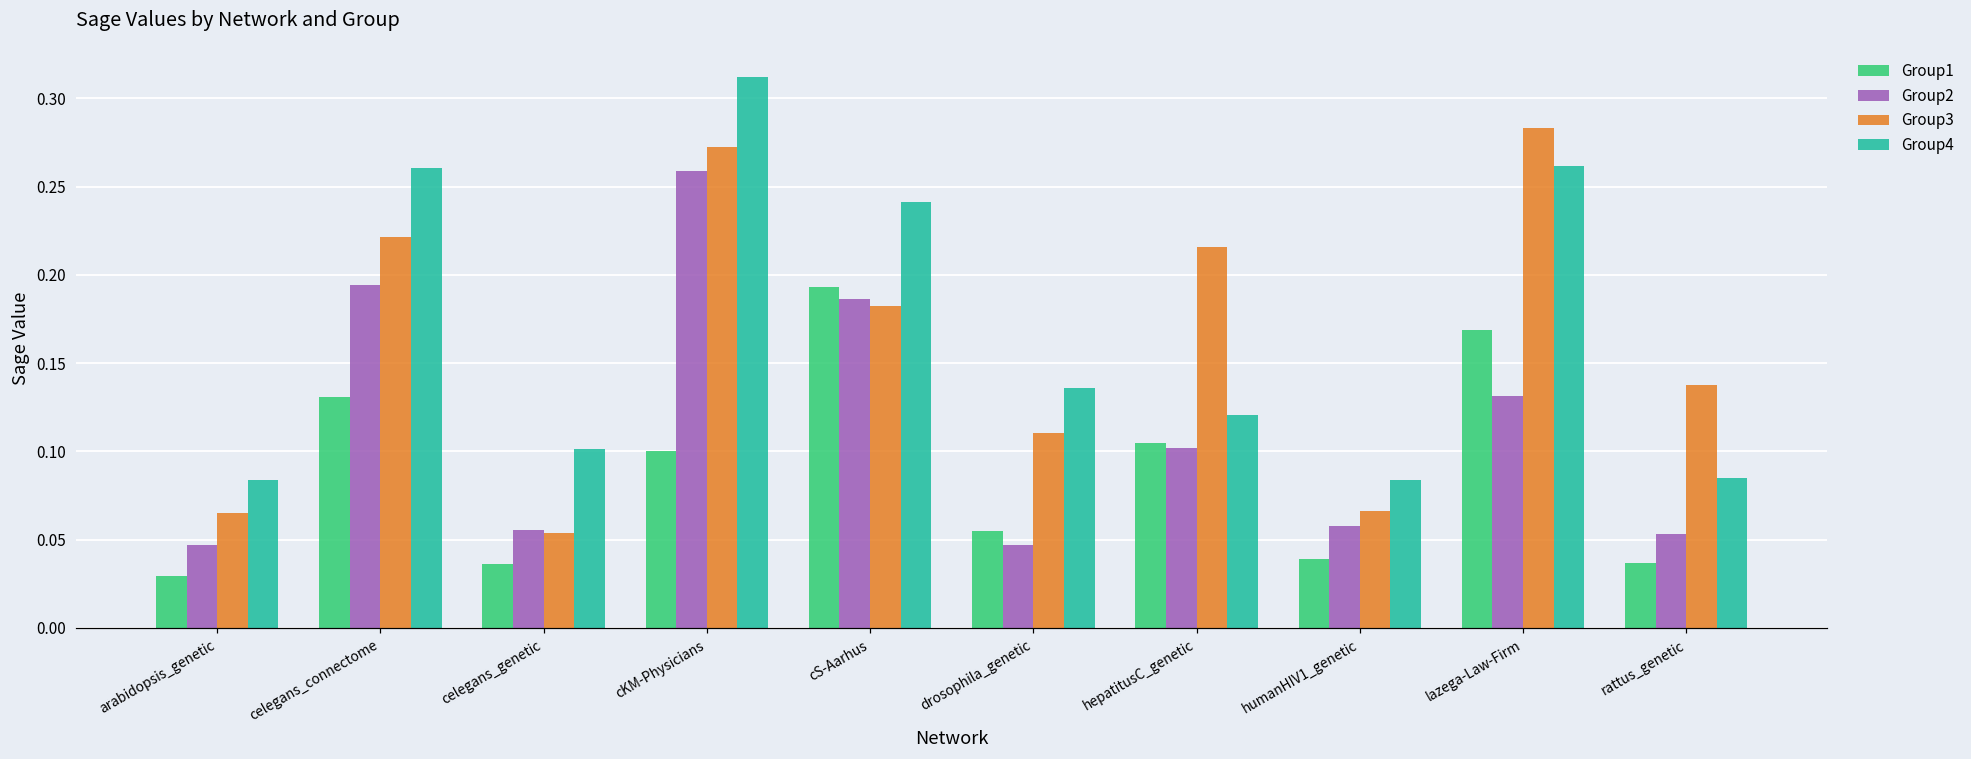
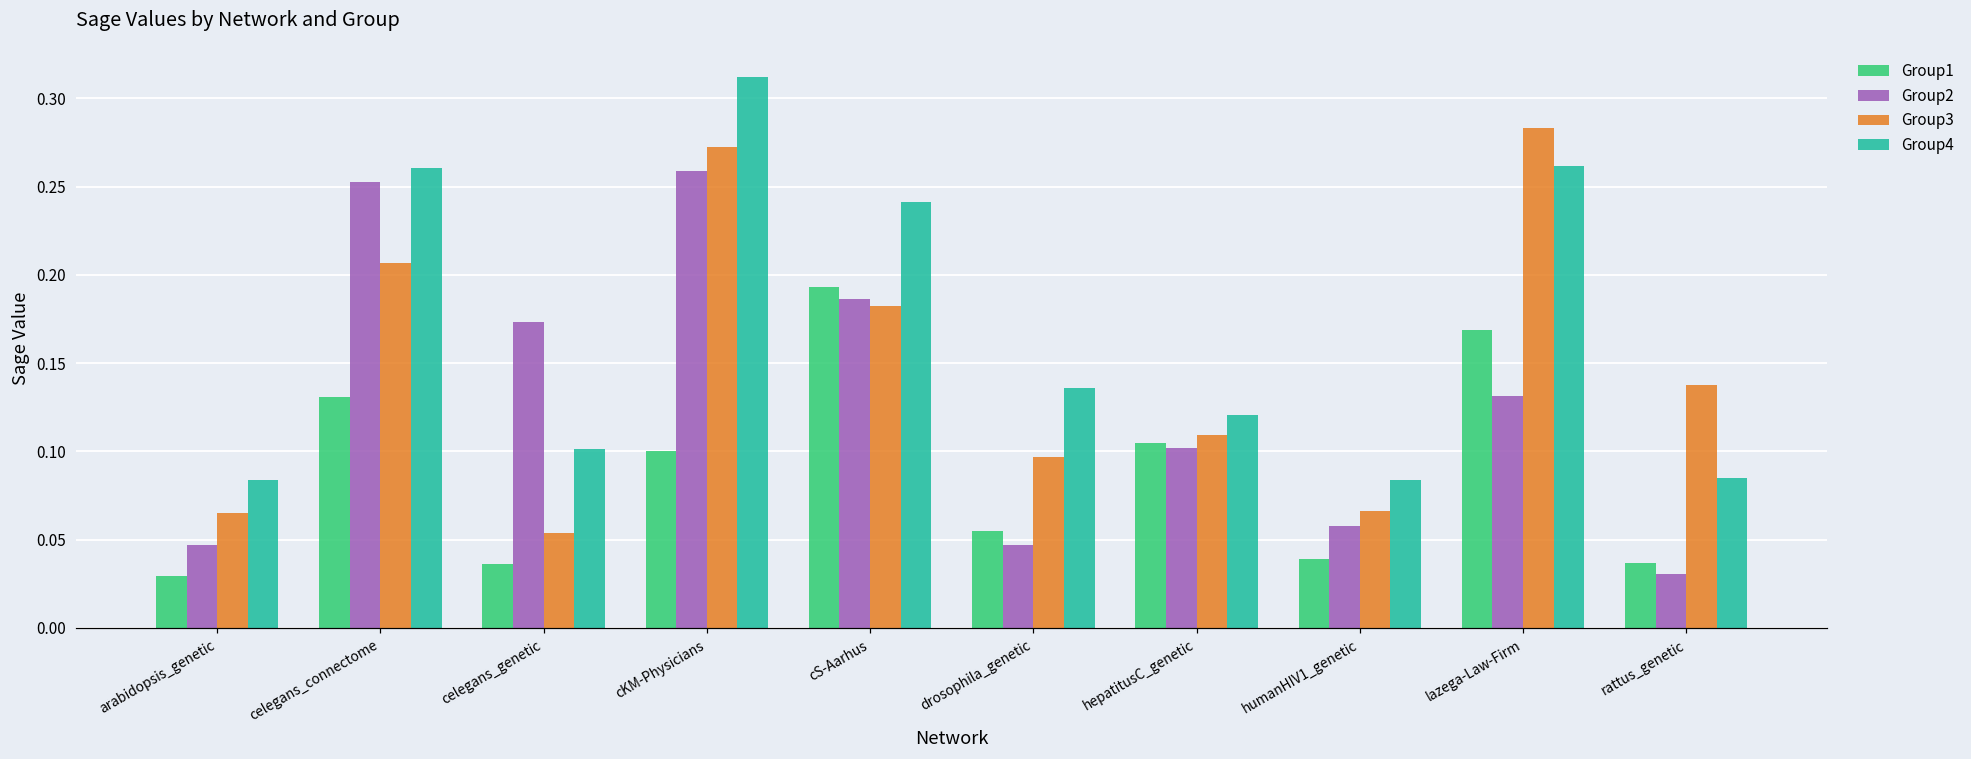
Group2, celegans_connectome: 0.194 -> 0.252
Group3, celegans_connectome: 0.222 -> 0.207
Group2, celegans_genetic: 0.055 -> 0.173
Group3, drosophila_genetic: 0.111 -> 0.097
Group3, hepatitusC_genetic: 0.216 -> 0.109
Group2, rattus_genetic: 0.053 -> 0.031
